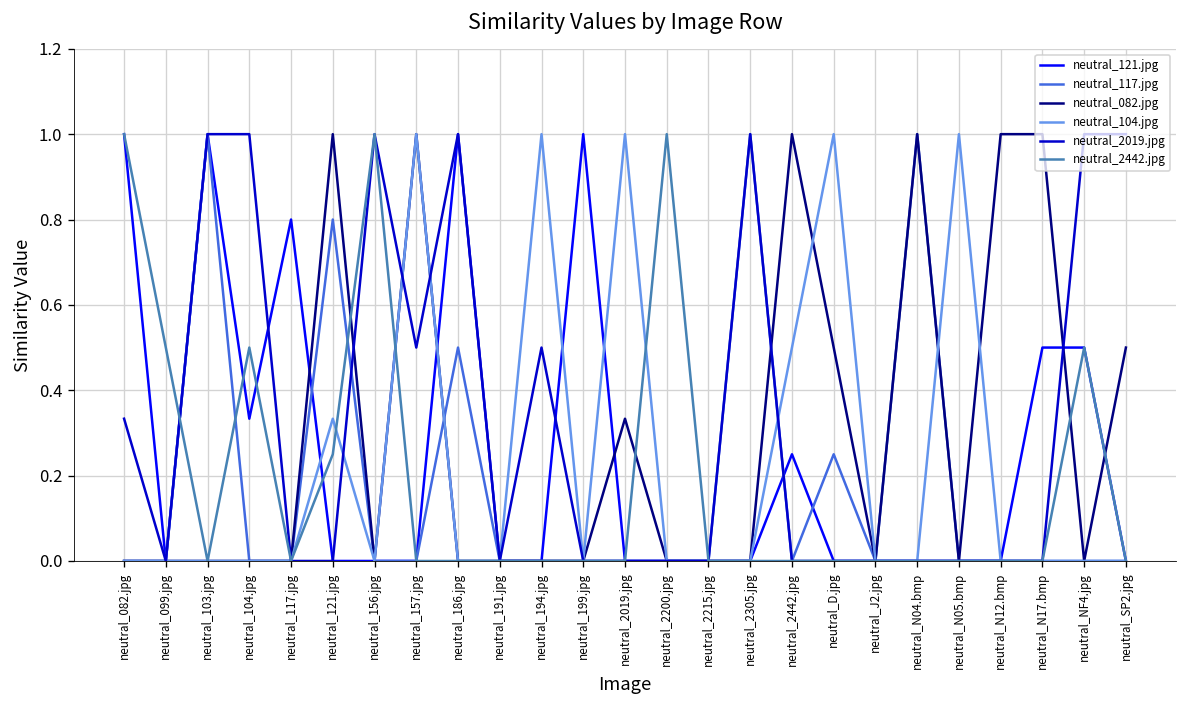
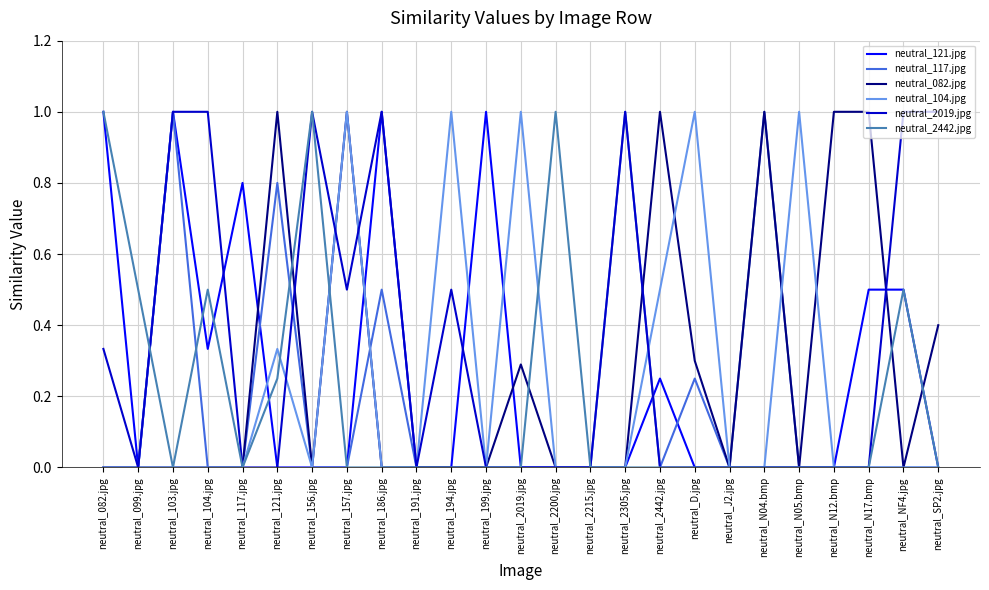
neutral_082.jpg, neutral_2019.jpg: 0.33 -> 0.29
neutral_082.jpg, neutral_D.jpg: 0.5 -> 0.3
neutral_082.jpg, neutral_SP2.jpg: 0.5 -> 0.4
